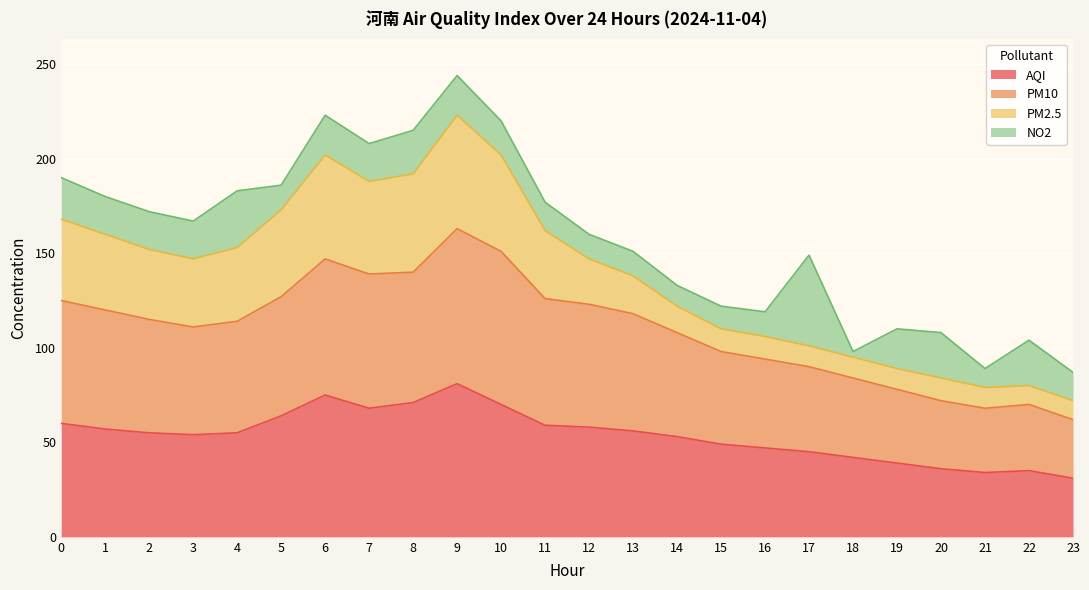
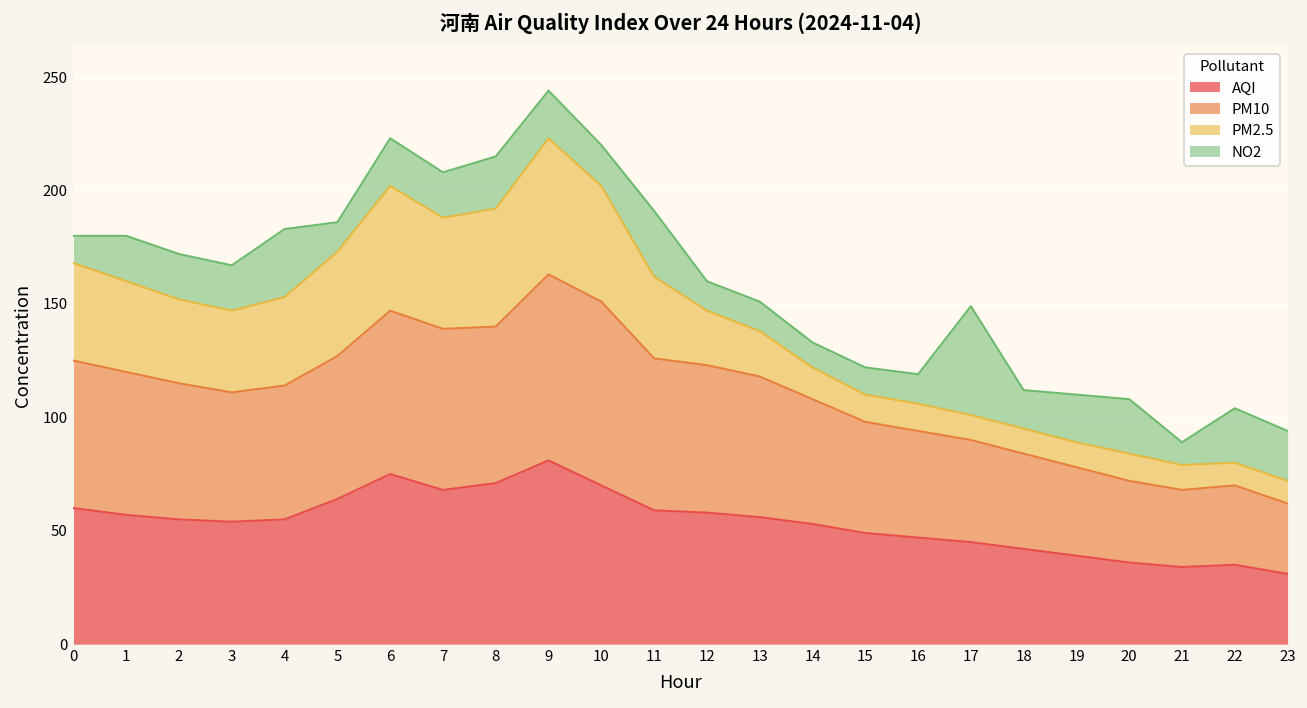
NO2, 0: 22 -> 12
NO2, 11: 15 -> 29
NO2, 18: 3 -> 17
NO2, 23: 15 -> 22
